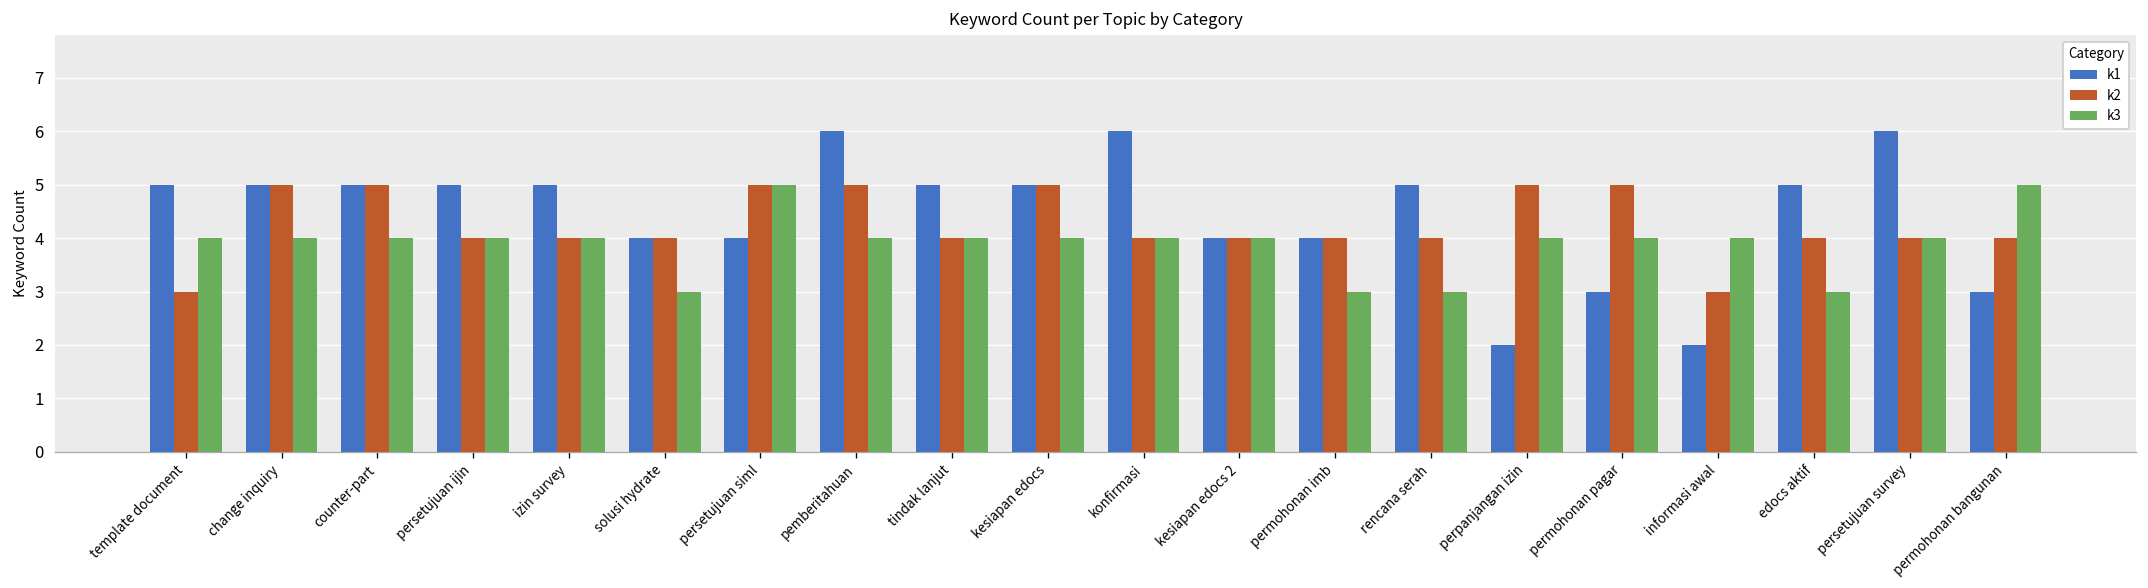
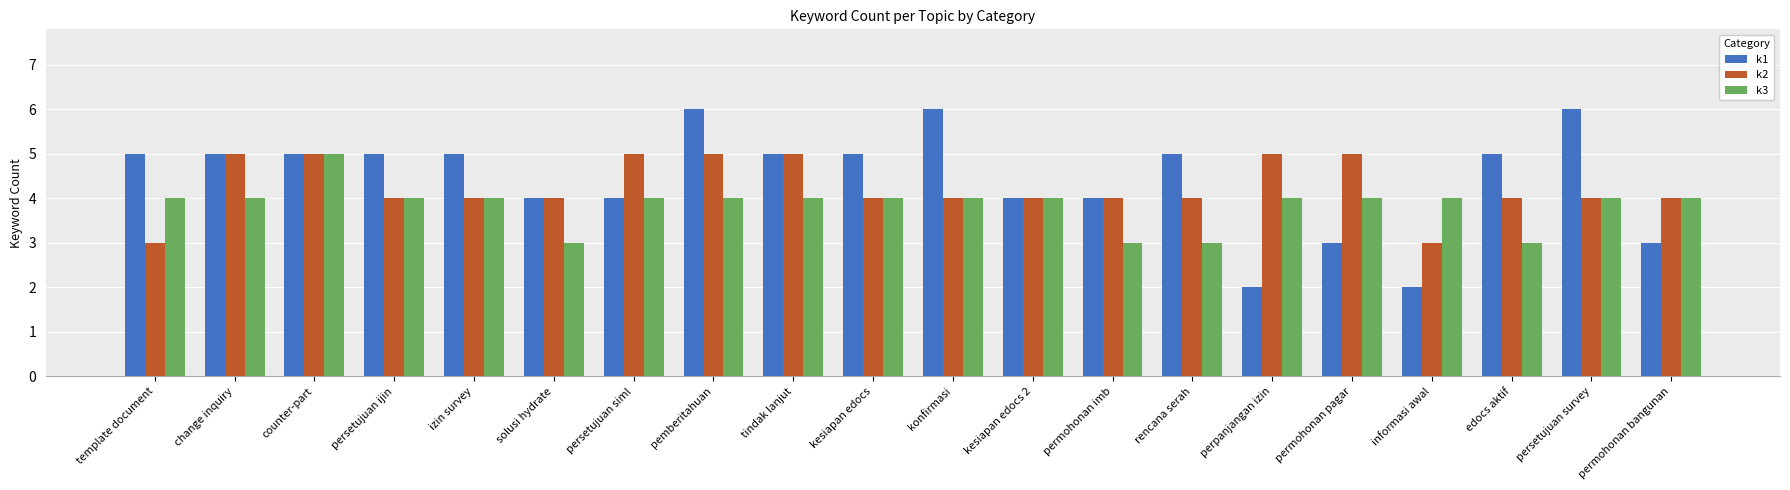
k3, counter-part: 4 -> 5
k3, persetujuan siml: 5 -> 4
k2, tindak lanjut: 4 -> 5
k2, kesiapan edocs: 5 -> 4
k3, permohonan bangunan: 5 -> 4
